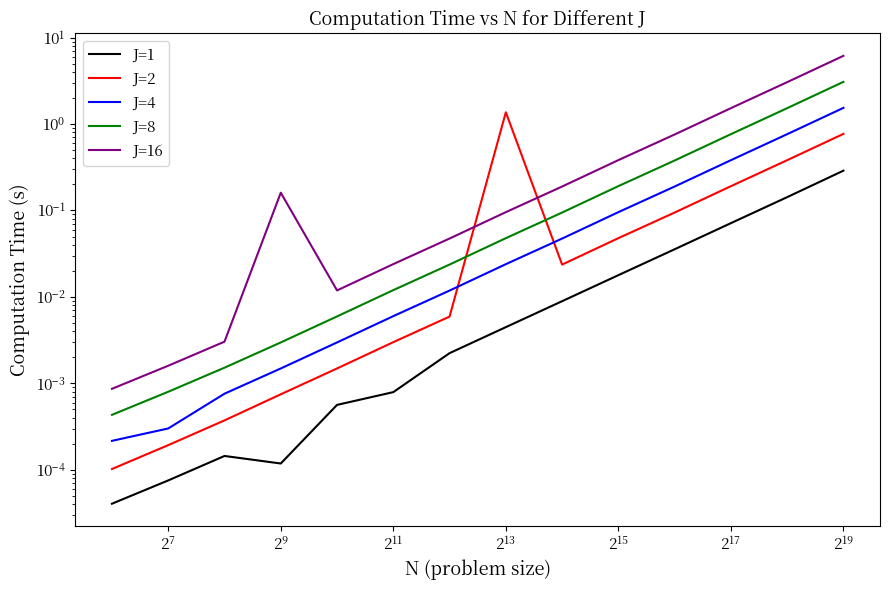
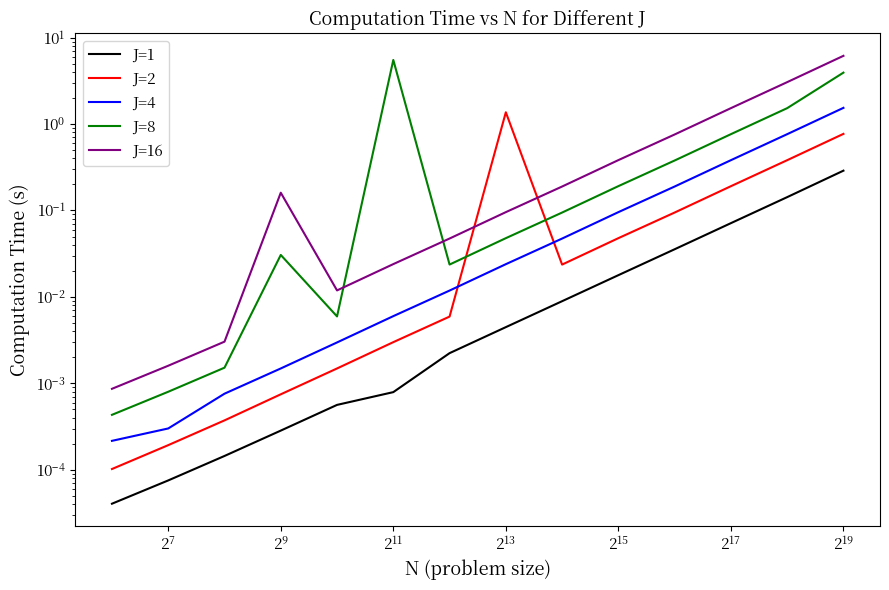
J=1, 2^9: 0.00012 -> 0.00028
J=8, 2^9: 0.0030 -> 0.031
J=8, 2^11: 0.012 -> 6
J=8, 2^19: 3.1 -> 4
